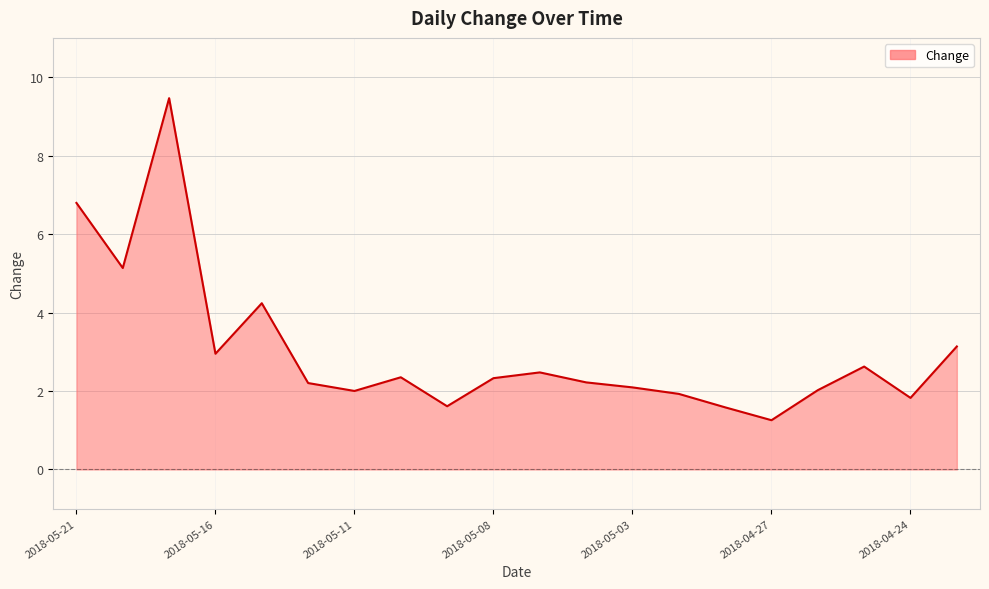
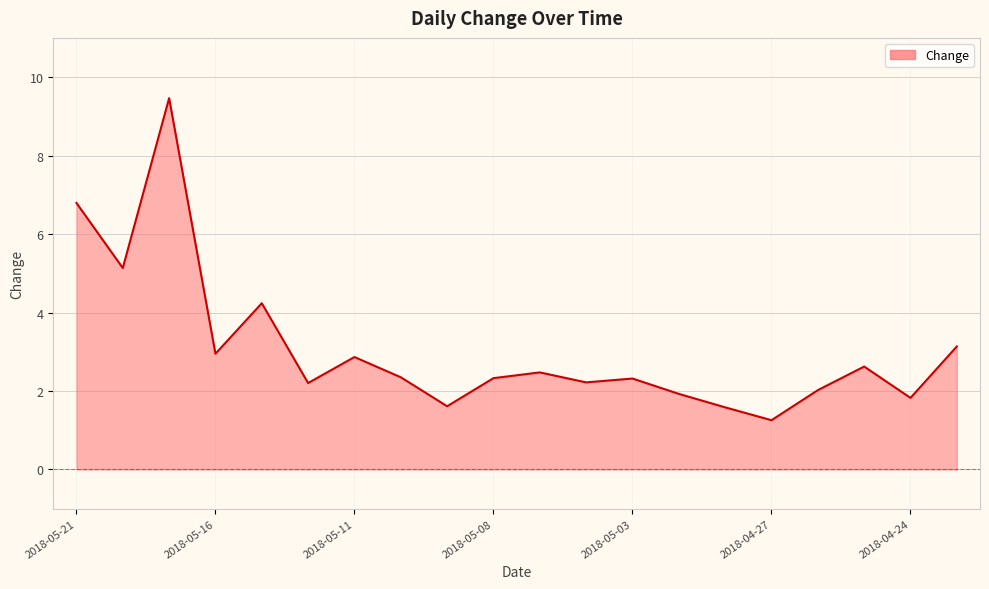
2018-05-11: 2.0 -> 2.9
2018-05-03: 2.1 -> 2.3
